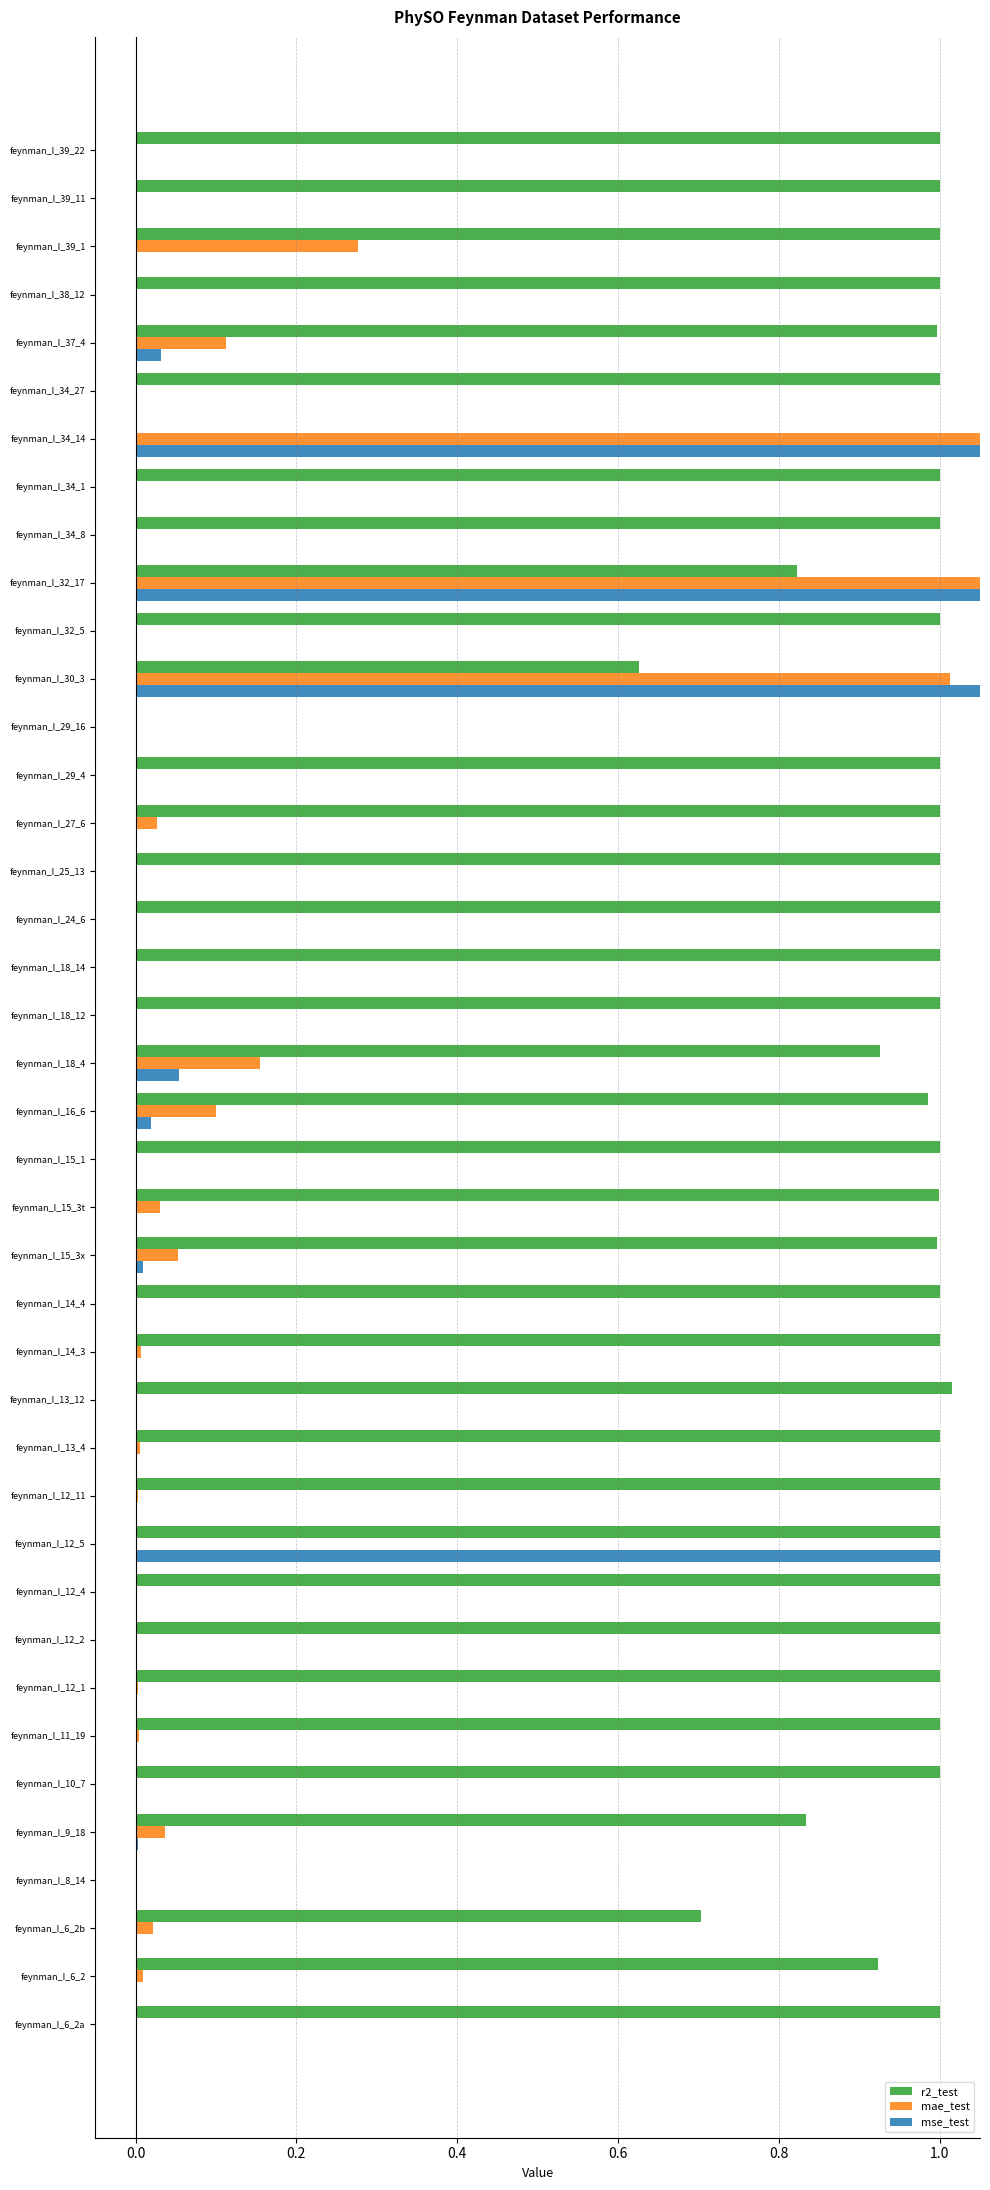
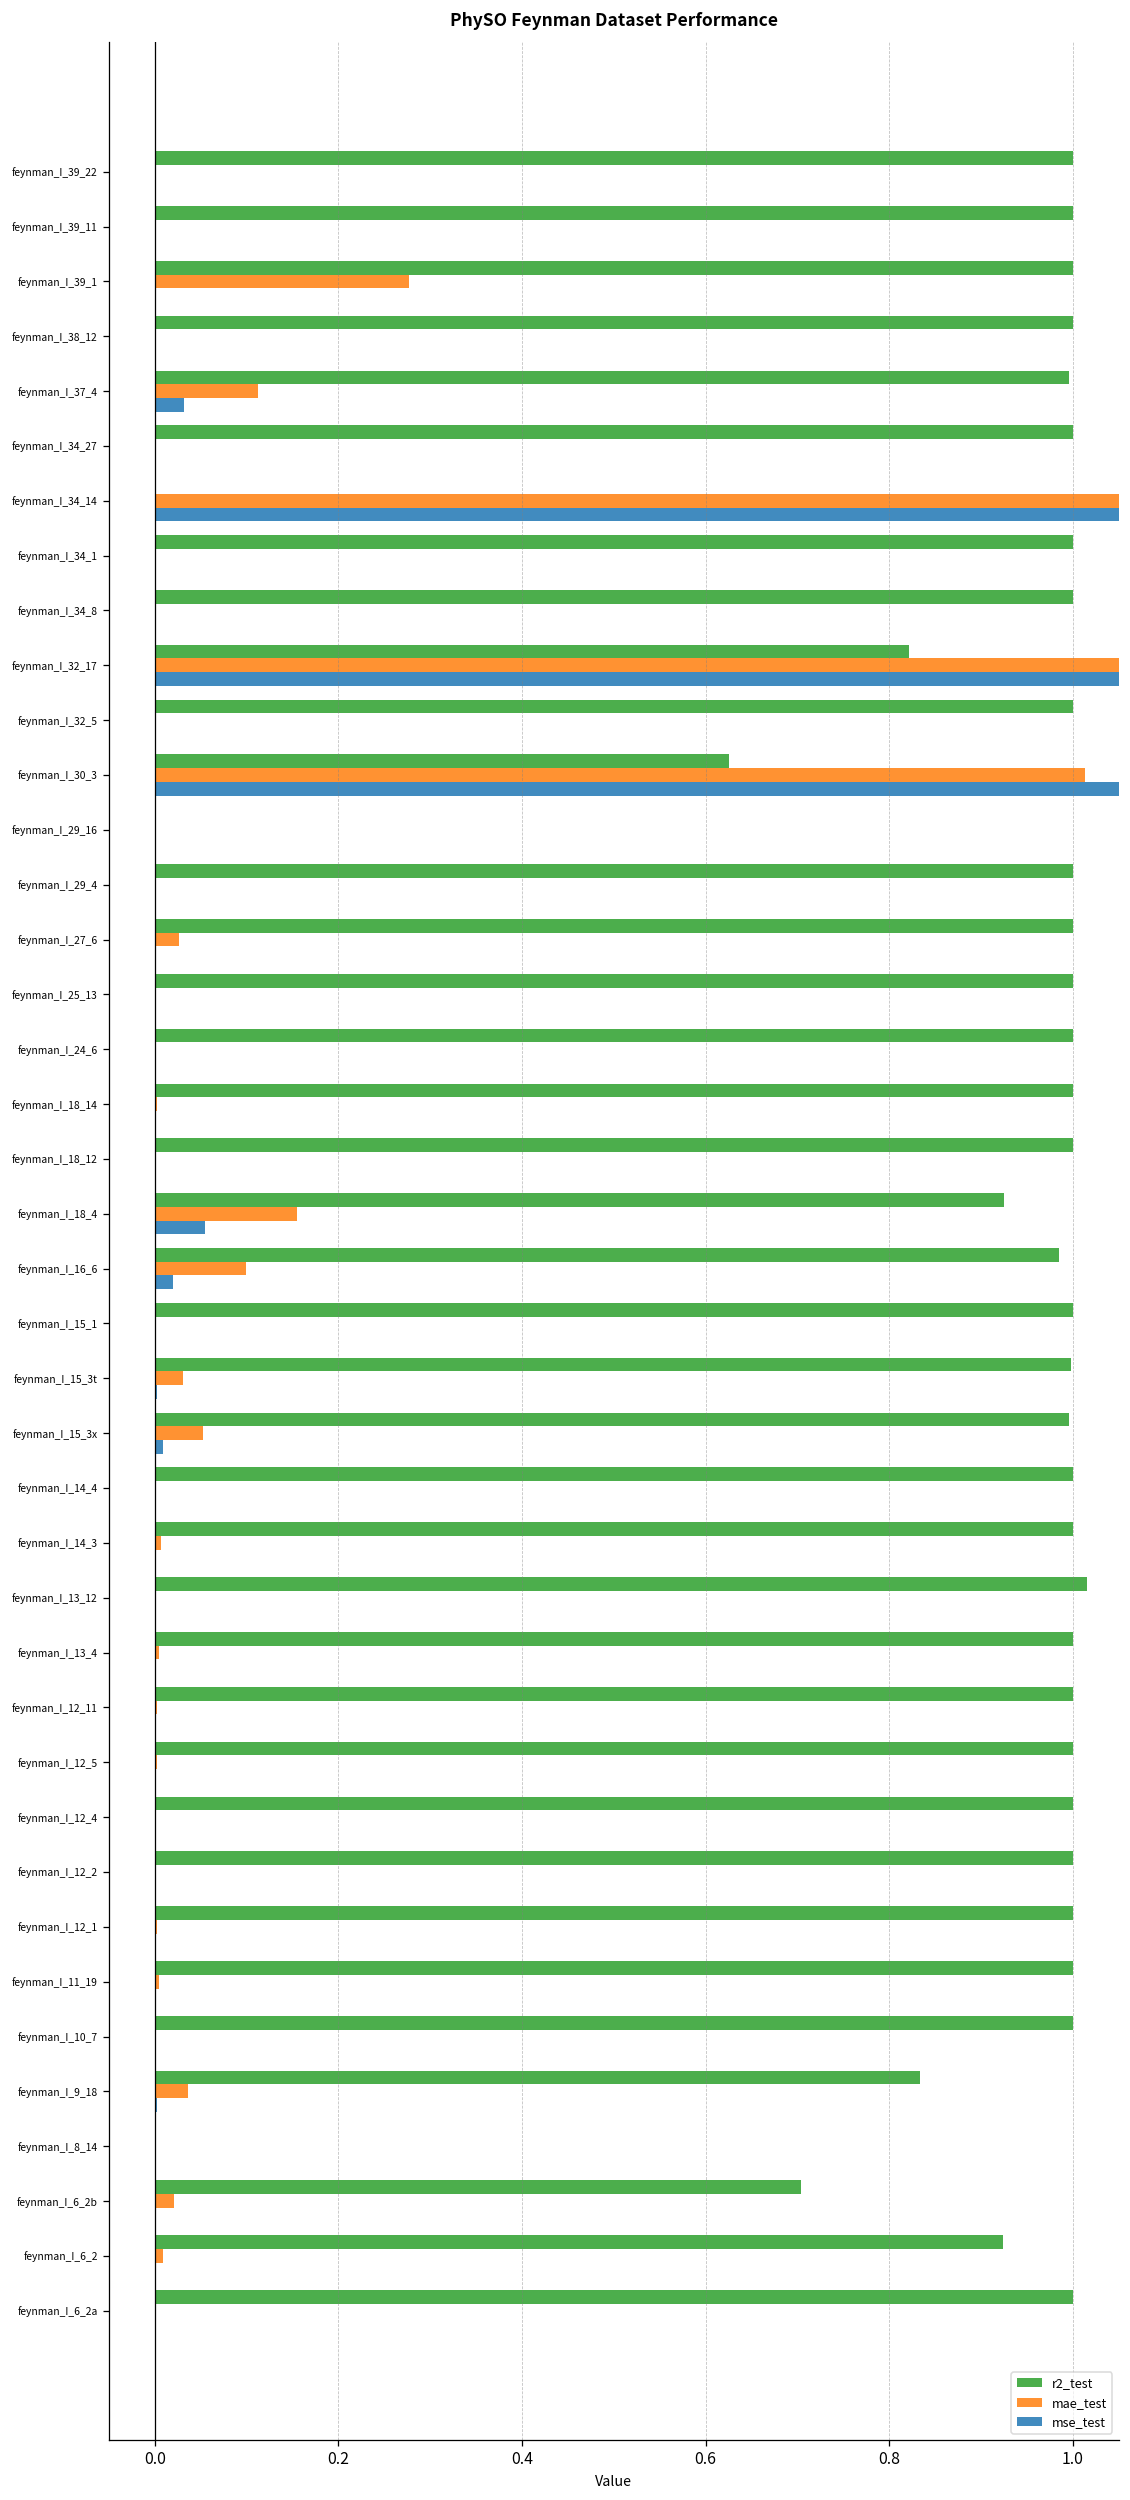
mse_test, feynman_I_12_5: 1 -> 0
